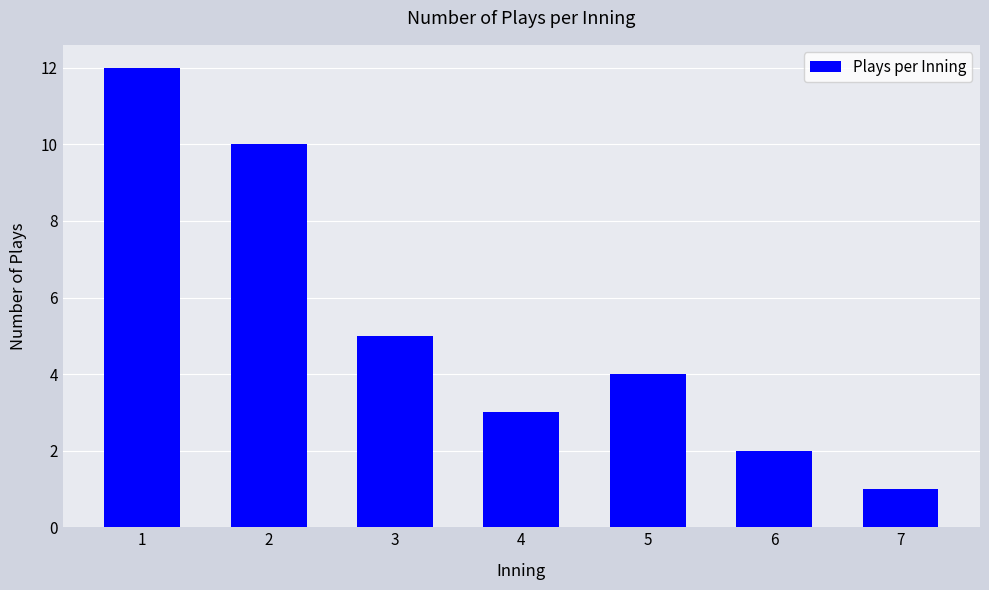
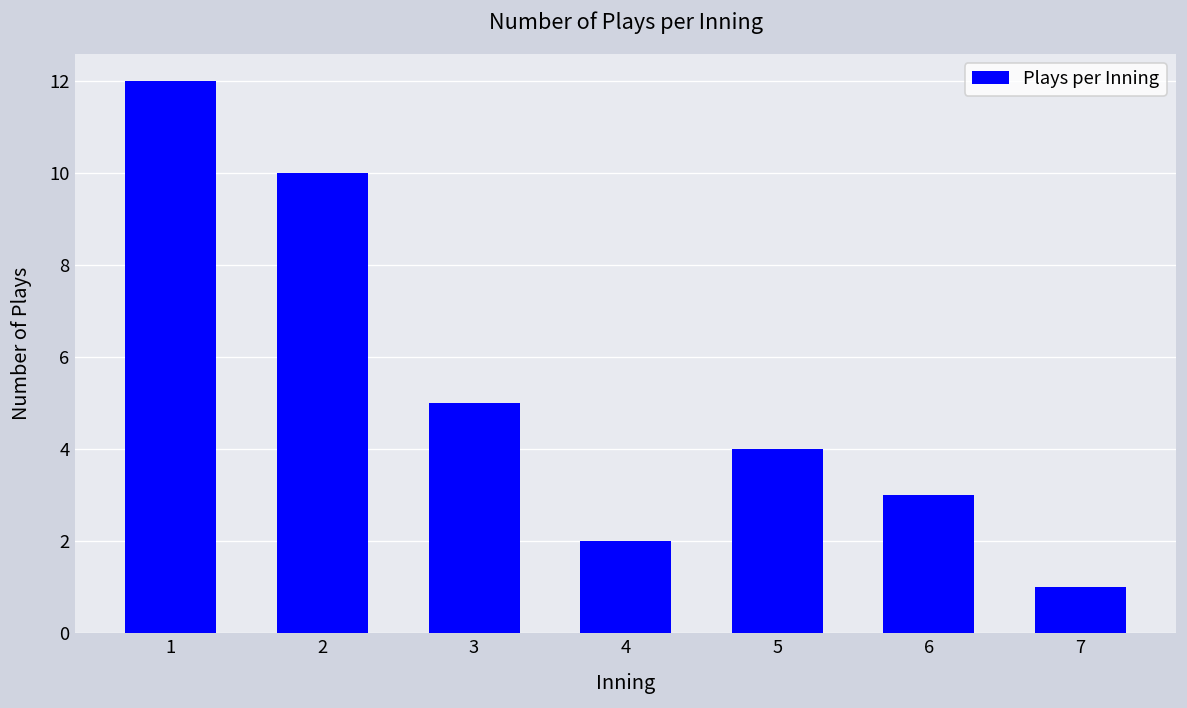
4: 3 -> 2
6: 2 -> 3
